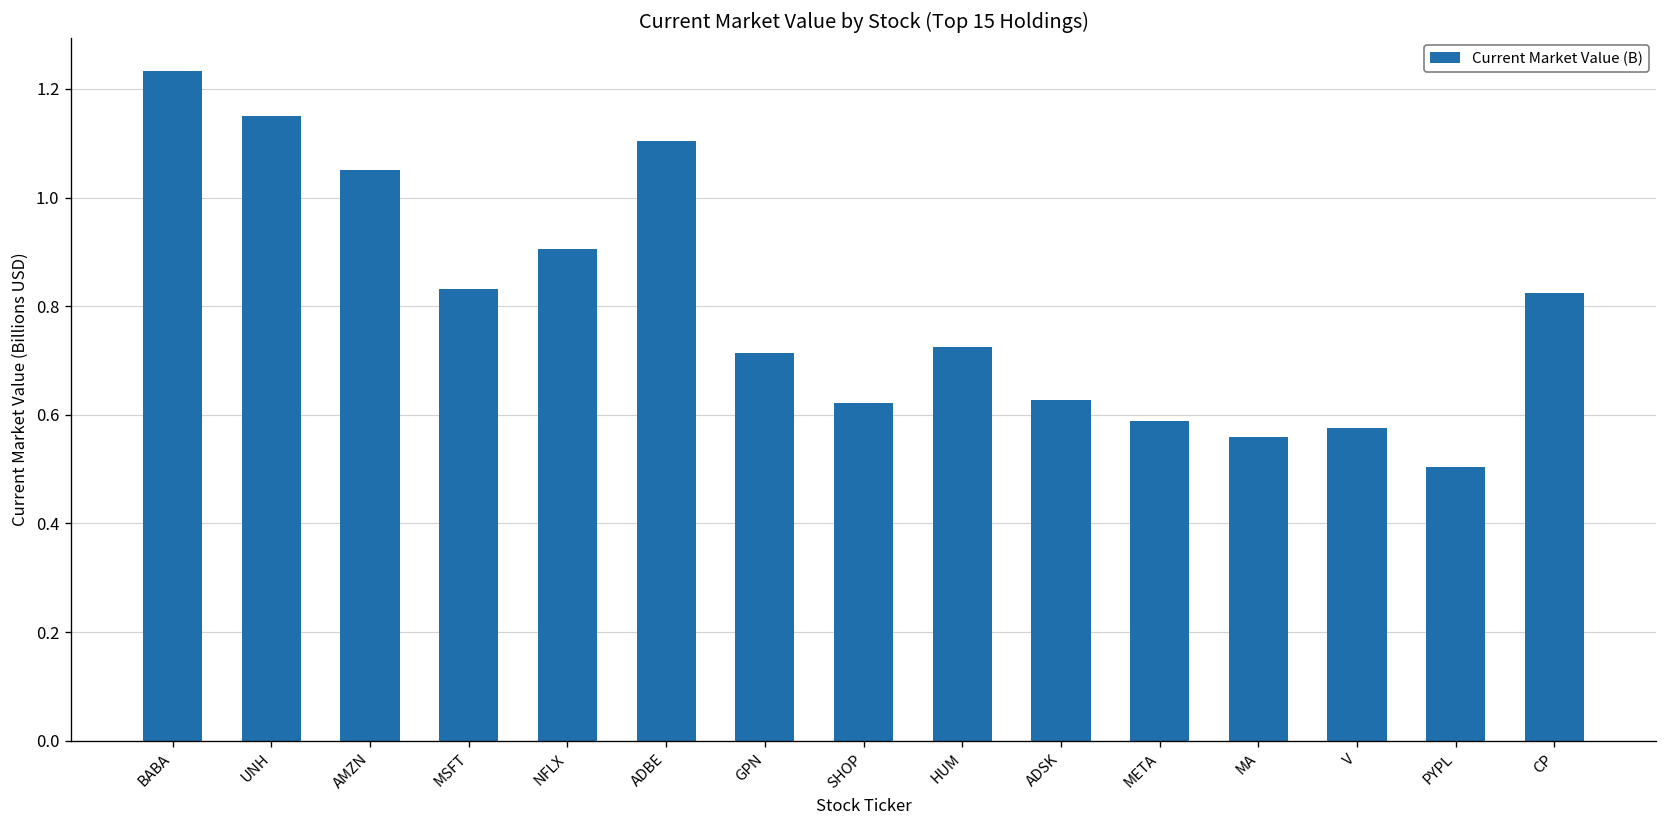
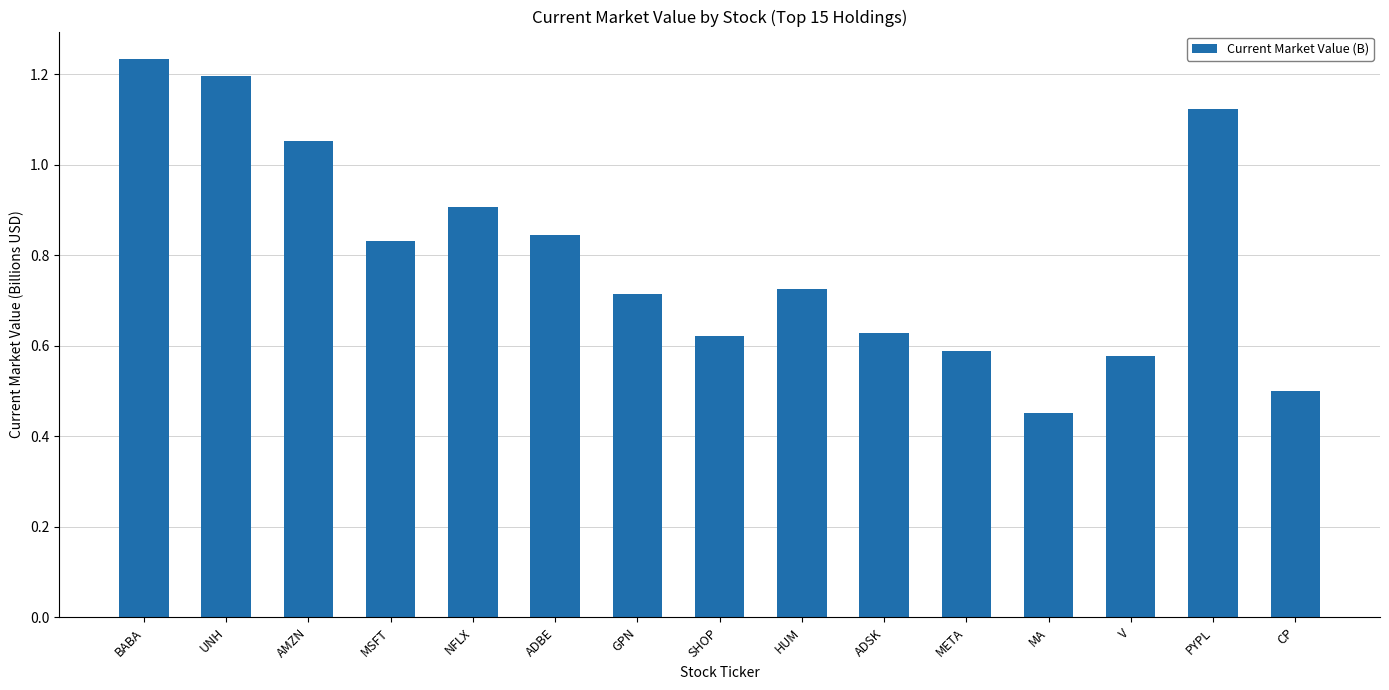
UNH: 1.15 -> 1.20
ADBE: 1.10 -> 0.84
MA: 0.56 -> 0.45
PYPL: 0.50 -> 1.12
CP: 0.82 -> 0.50
